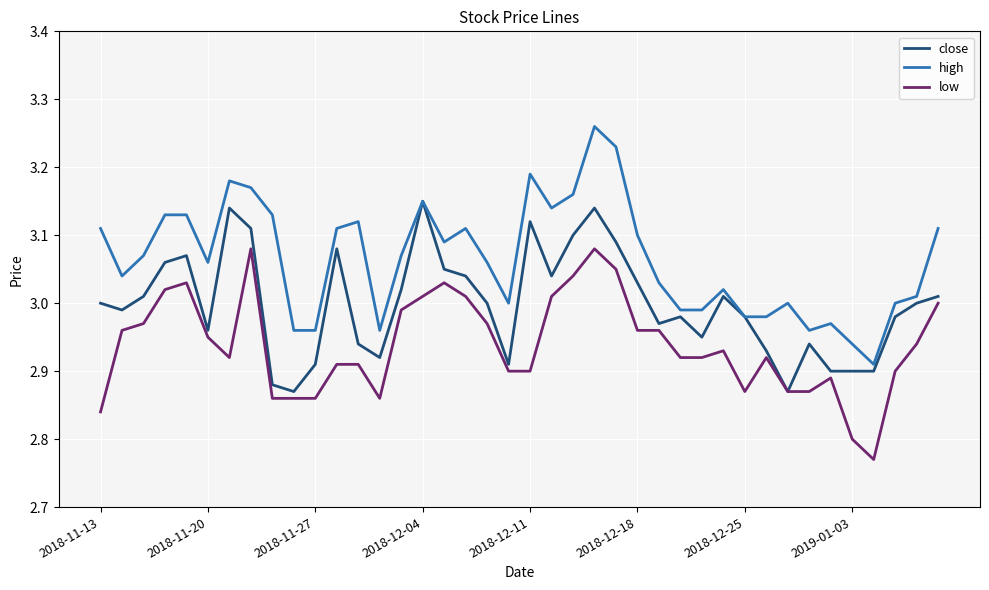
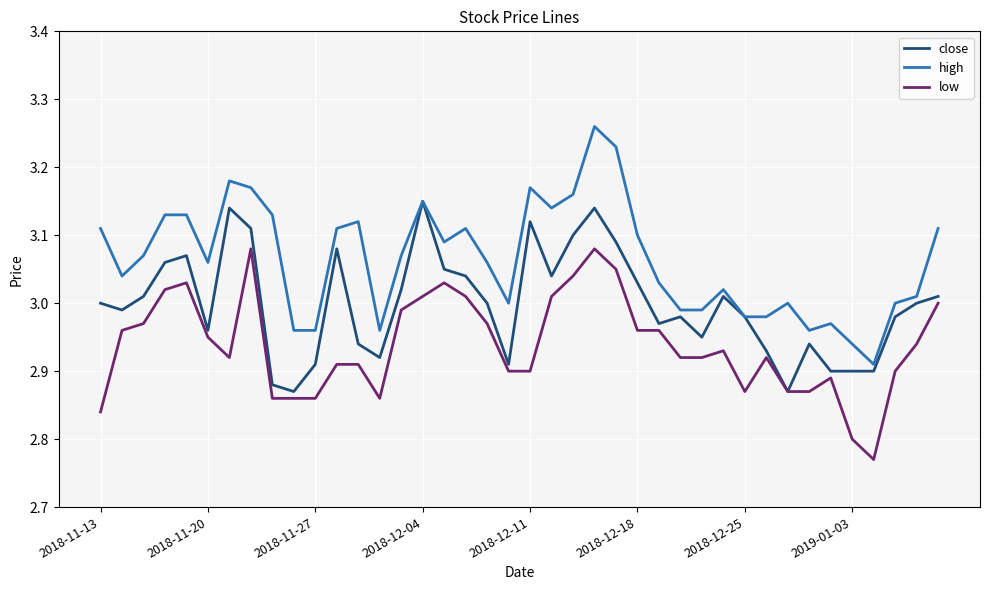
high, 2018-12-11: 3.19 -> 3.17
